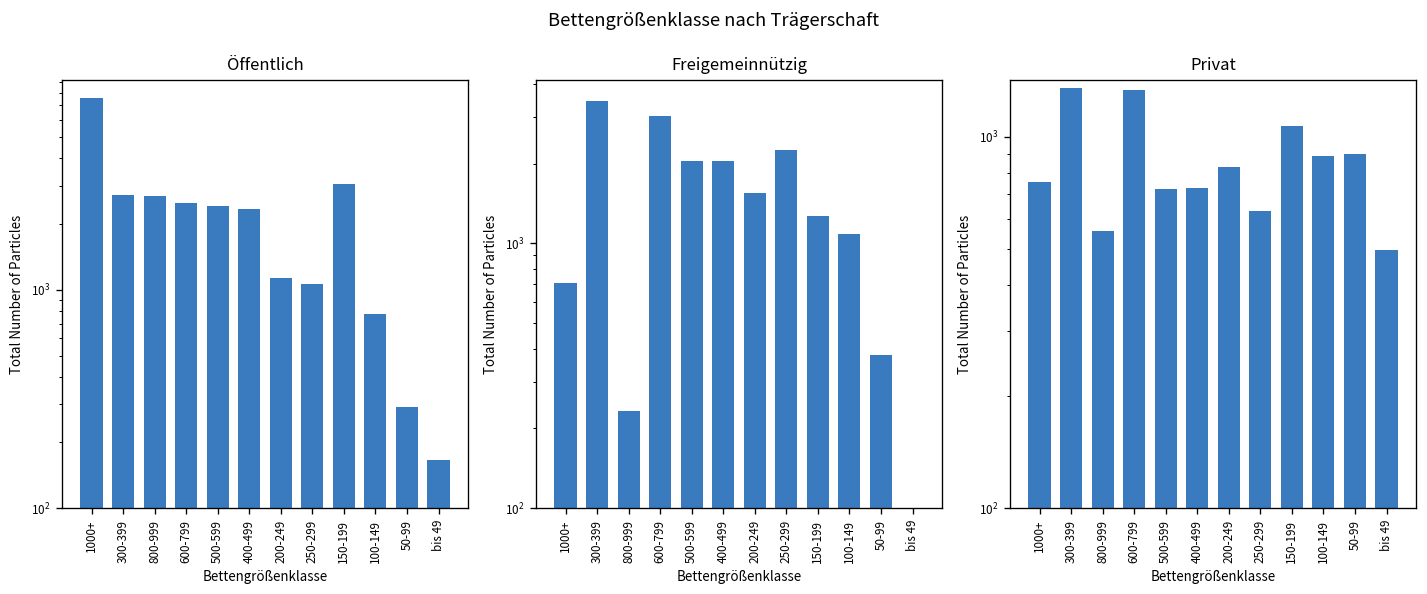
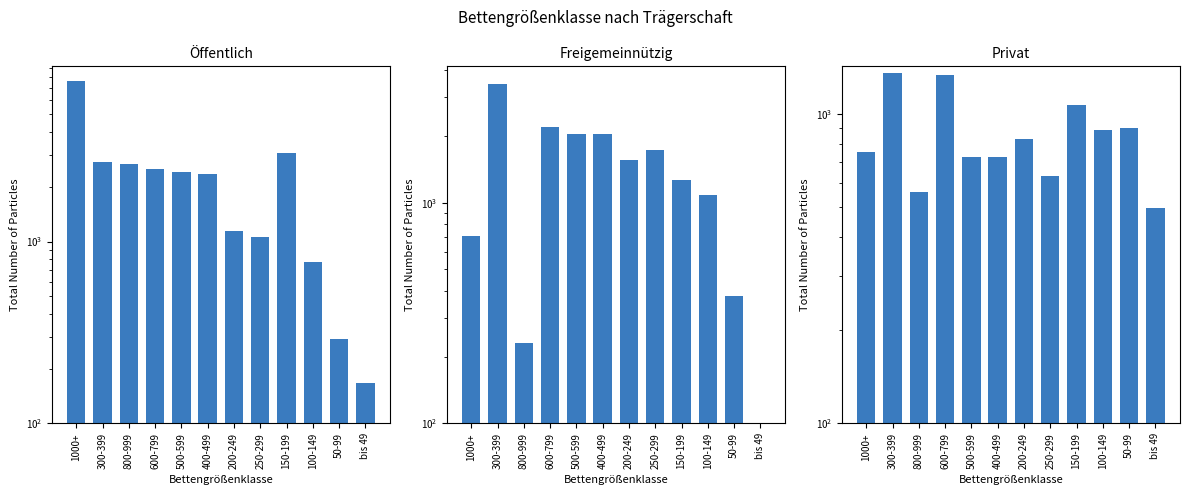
Freigemeinnützig, 600-799: 3000 -> 2200
Freigemeinnützig, 250-299: 2200 -> 1700
